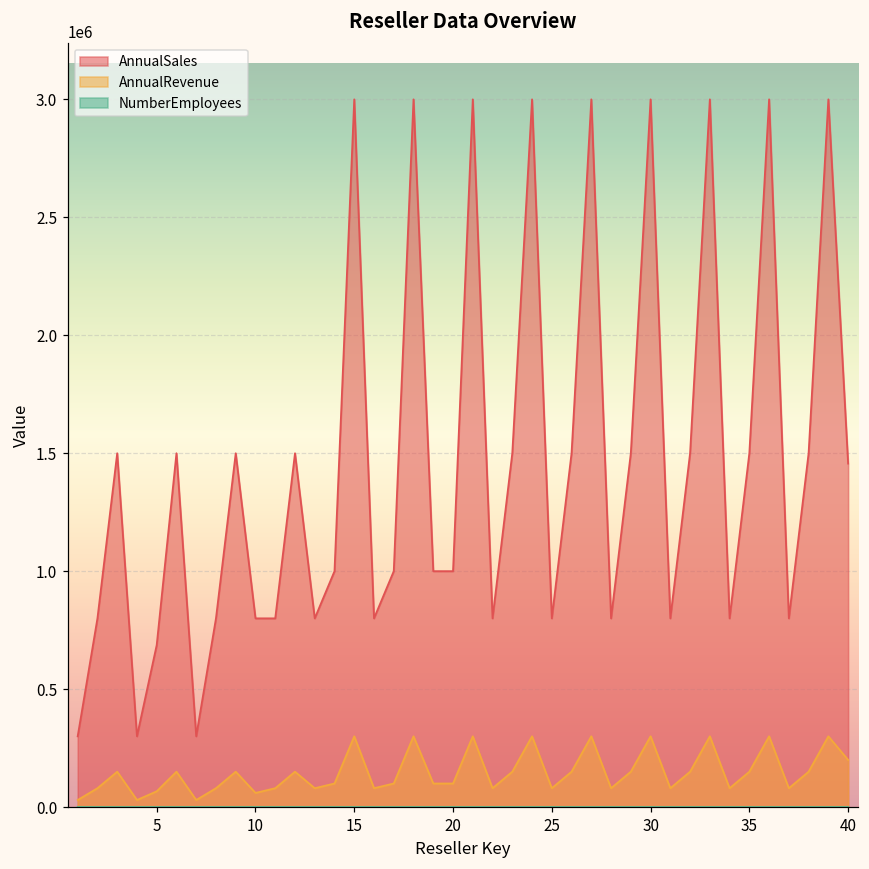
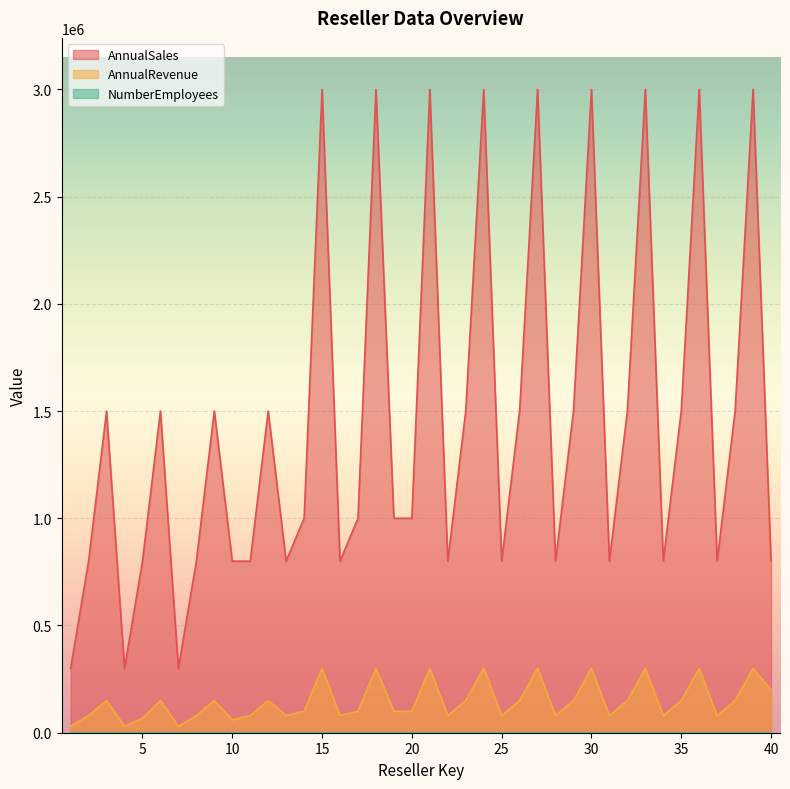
AnnualSales, 5: 690000 -> 800000
AnnualSales, 40: 1460000 -> 800000
